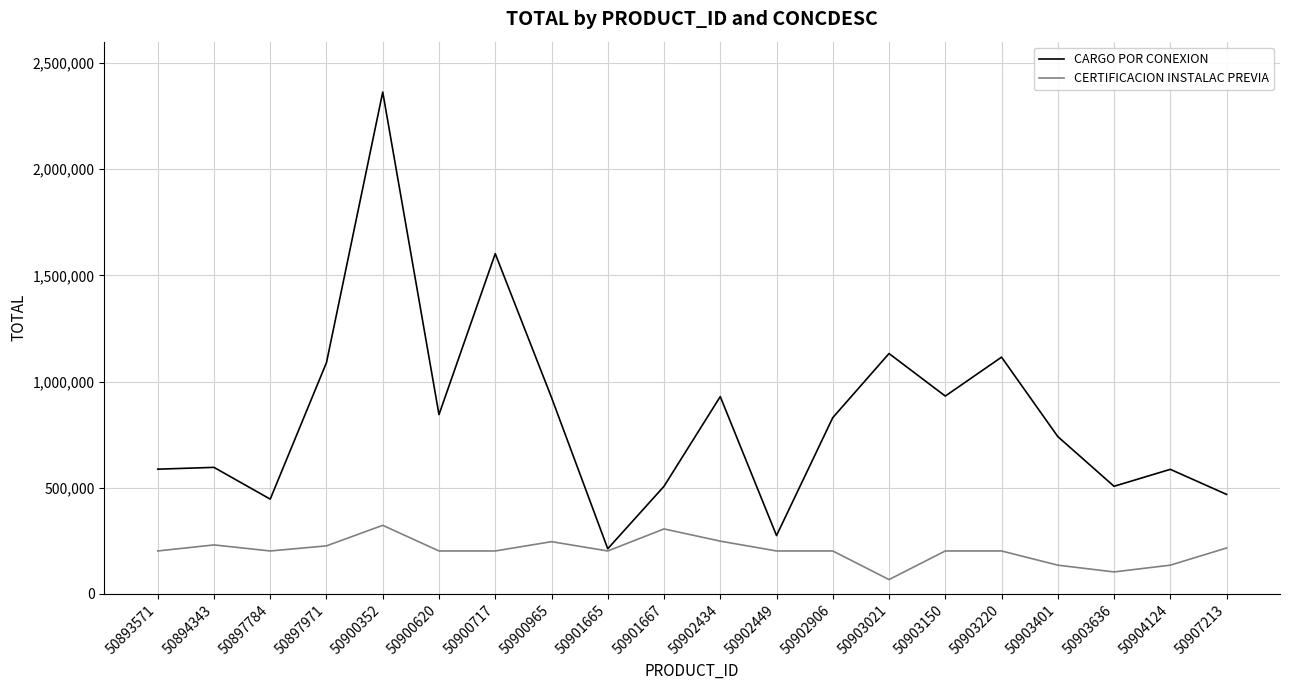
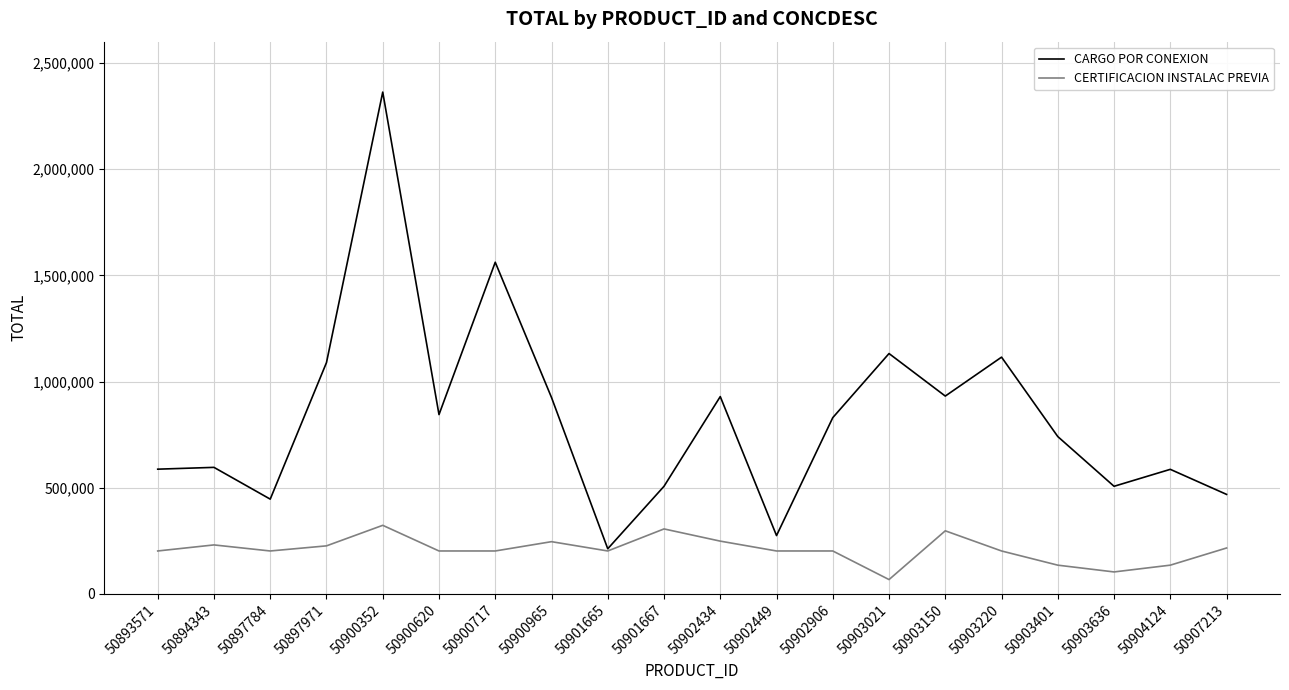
CARGO POR CONEXION, 50900717: 1,600,000 -> 1,560,000
CERTIFICACION INSTALAC PREVIA, 50903150: 200,000 -> 300,000
